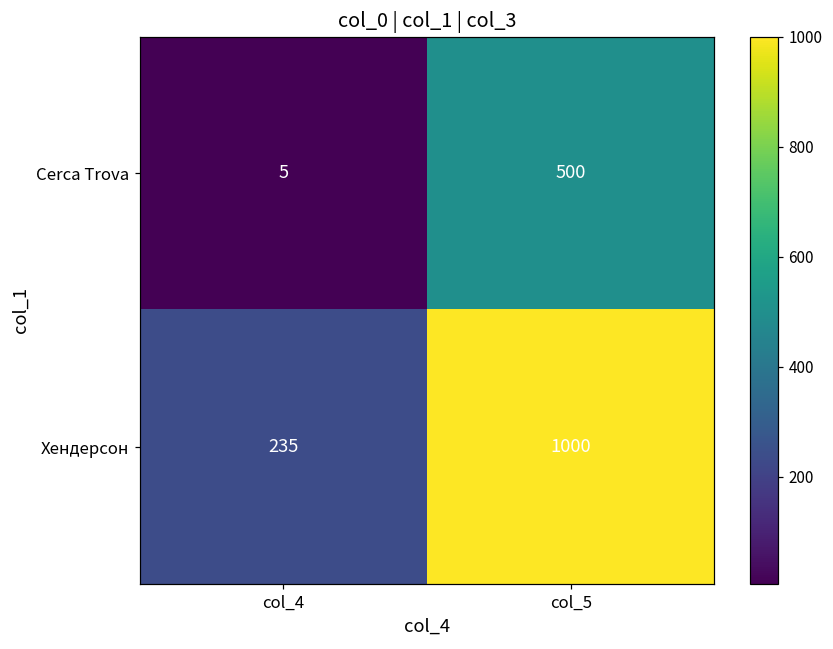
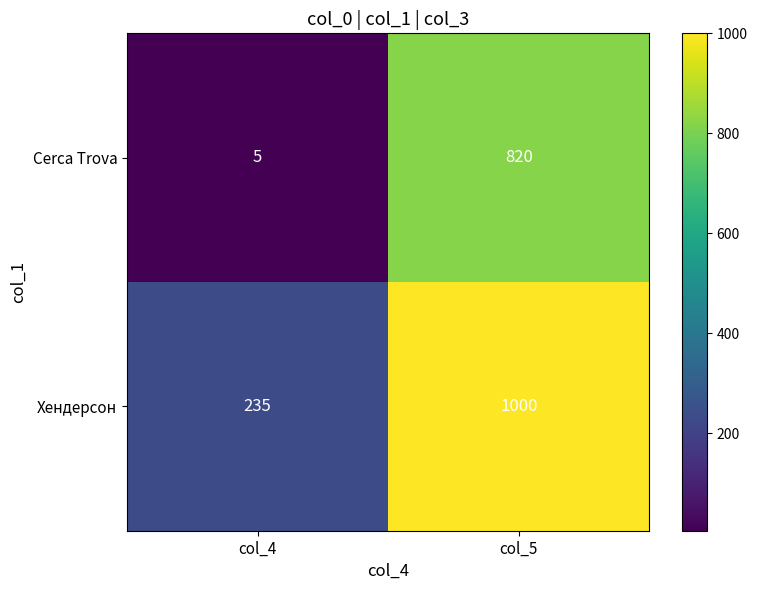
Cerca Trova, col_5: 500 -> 820
